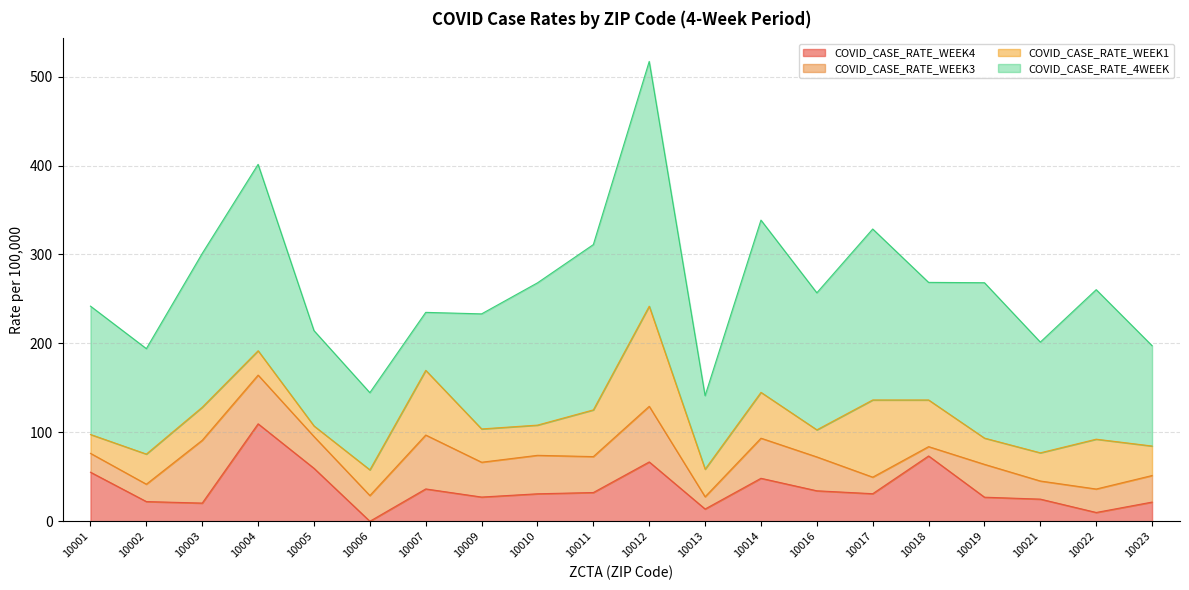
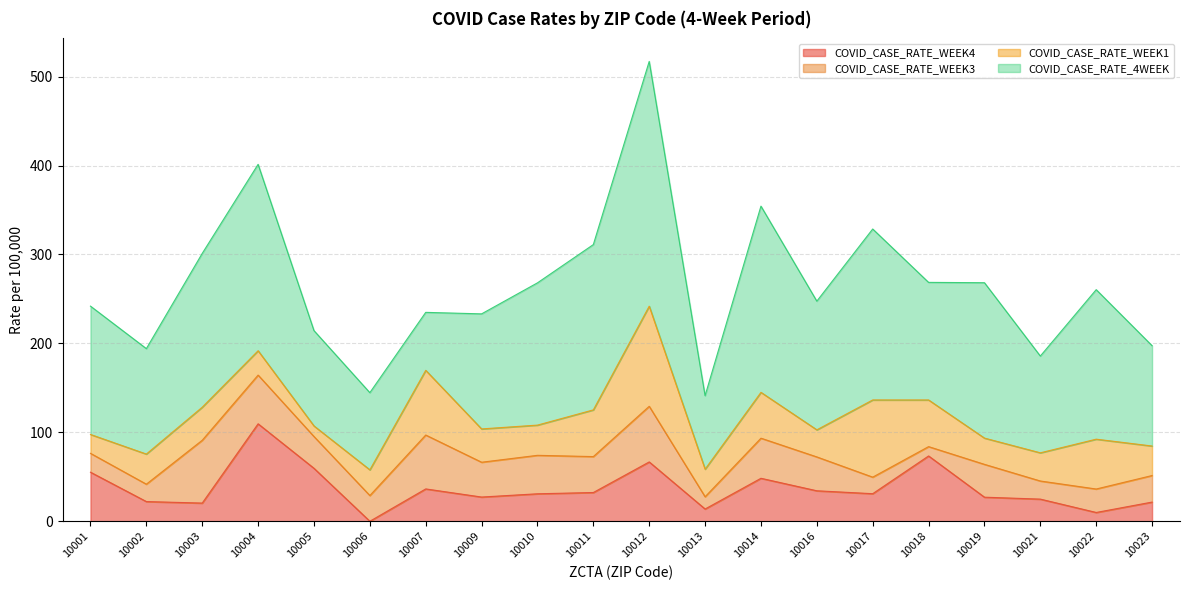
COVID_CASE_RATE_4WEEK, 10014: 190 -> 210
COVID_CASE_RATE_4WEEK, 10016: 150 -> 140
COVID_CASE_RATE_4WEEK, 10021: 120 -> 110
